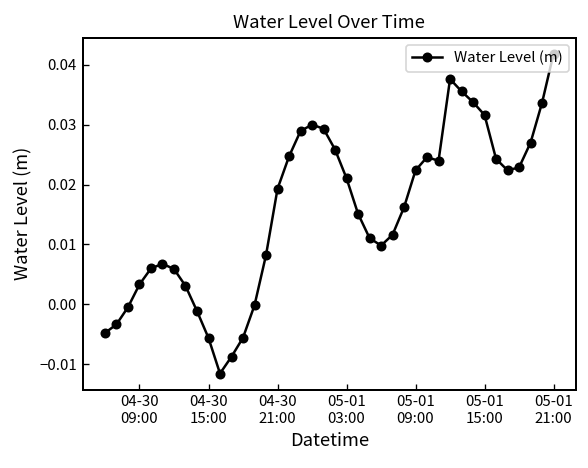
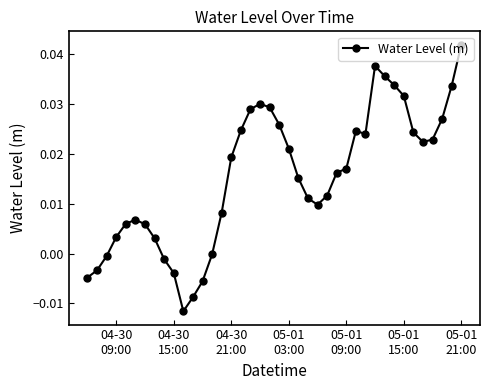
04-30 15:00: -0.006 -> -0.004
05-01 09:00: 0.022 -> 0.017
